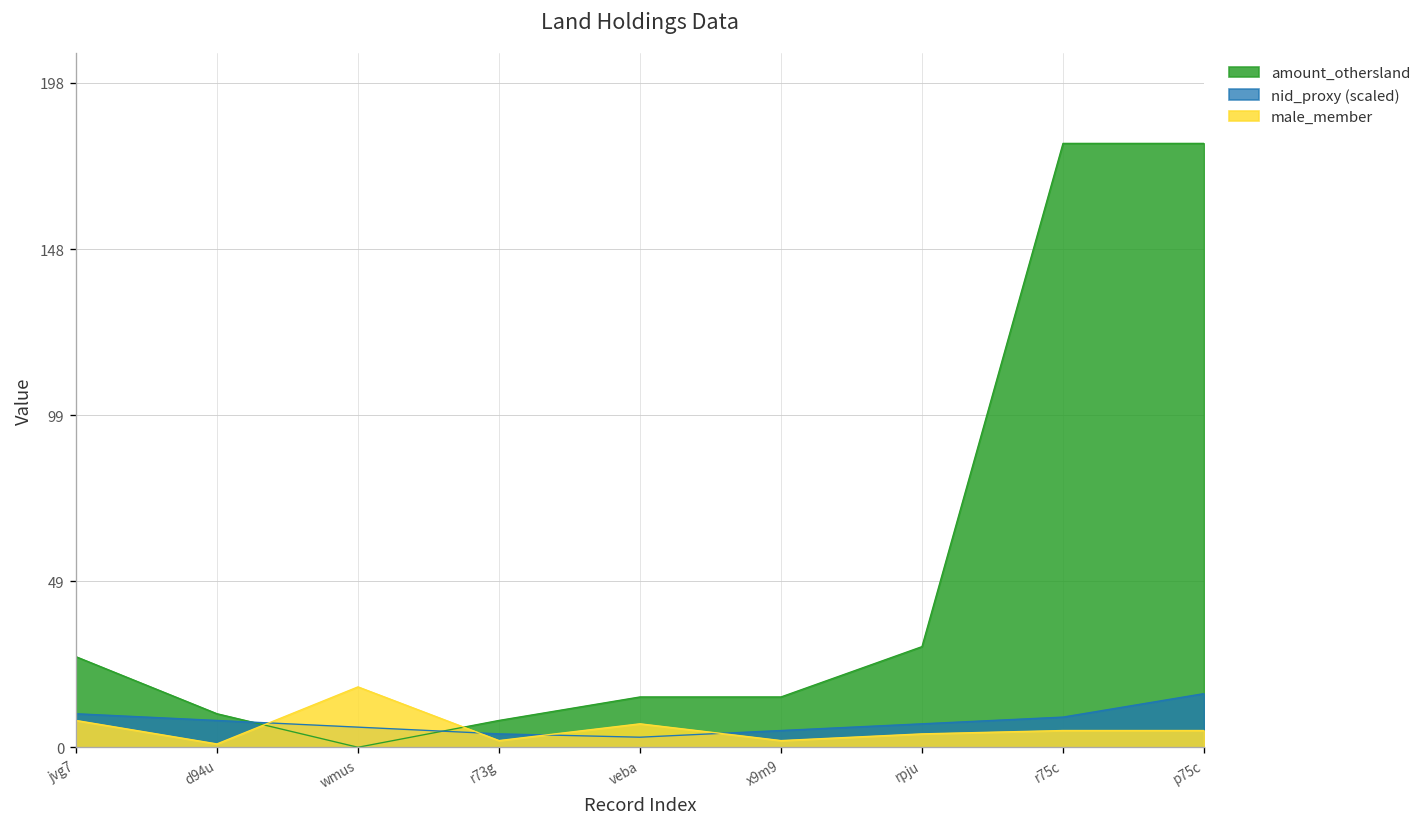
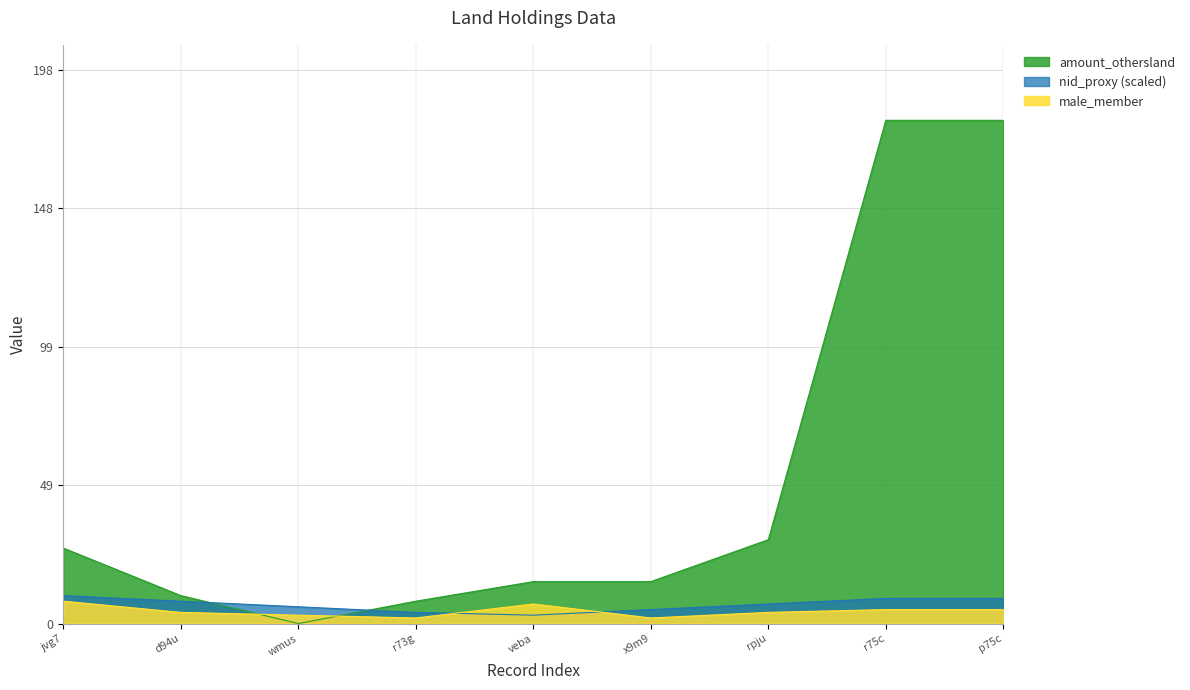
male_member, d94u: 1 -> 4
male_member, wmus: 18 -> 3
nid_proxy (scaled), p75c: 16 -> 9
